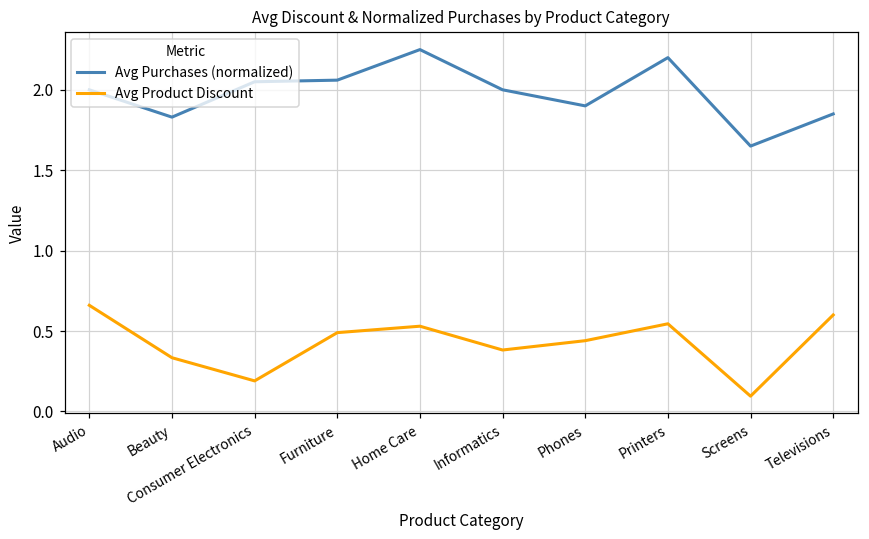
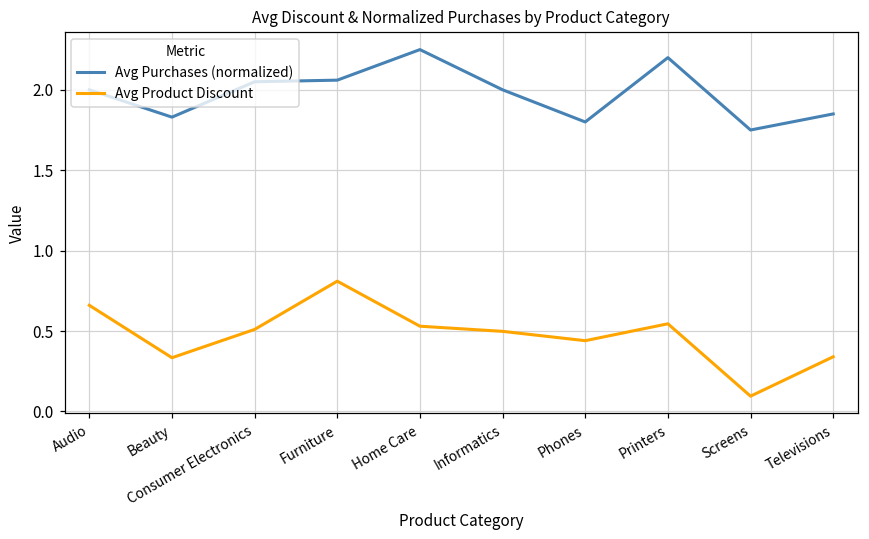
Avg Product Discount, Consumer Electronics: 0.19 -> 0.51
Avg Product Discount, Furniture: 0.49 -> 0.81
Avg Product Discount, Informatics: 0.38 -> 0.50
Avg Purchases (normalized), Phones: 1.9 -> 1.8
Avg Purchases (normalized), Screens: 1.65 -> 1.75
Avg Product Discount, Televisions: 0.60 -> 0.34
